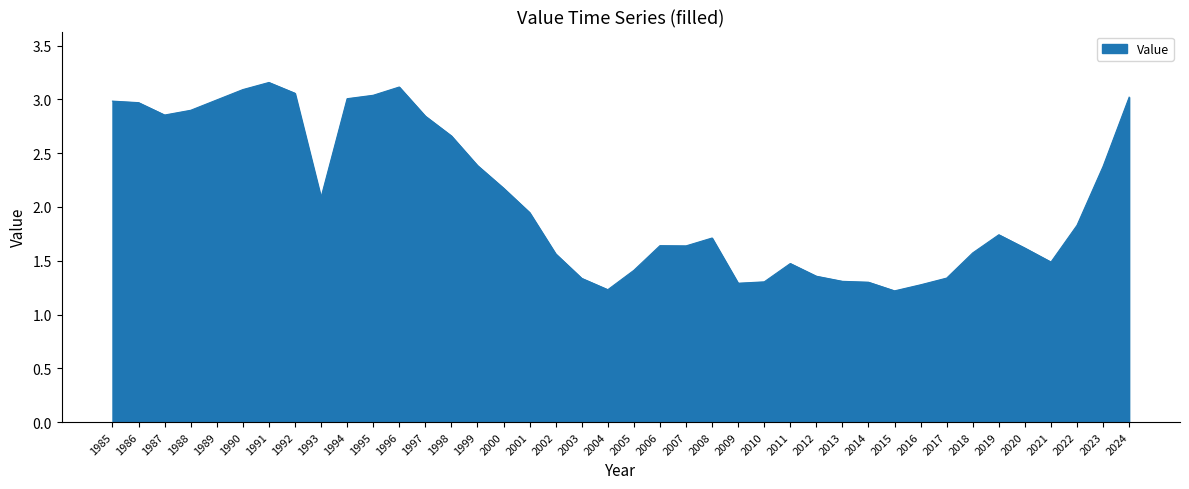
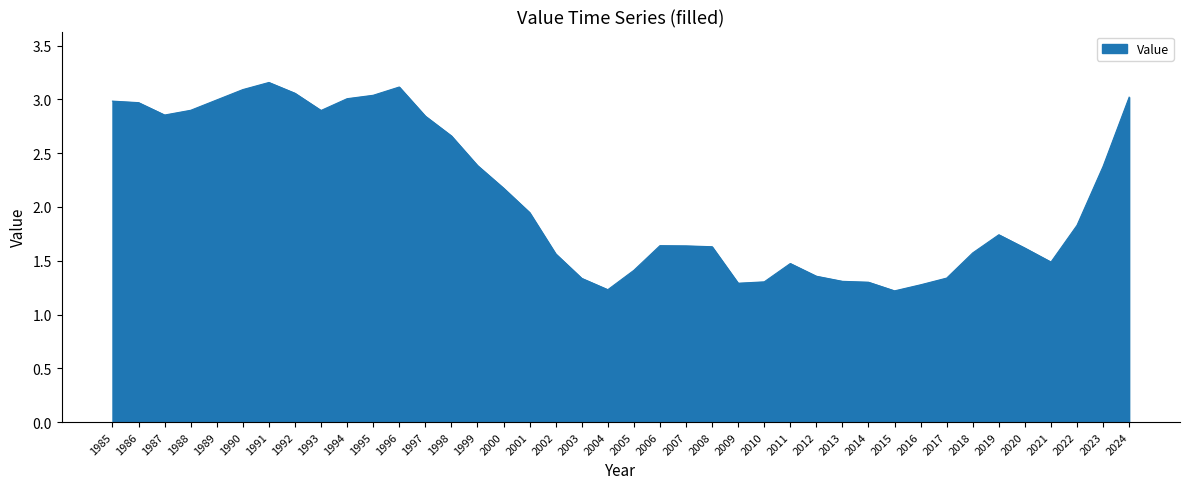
1993: 2.09 -> 2.90
2008: 1.71 -> 1.63
